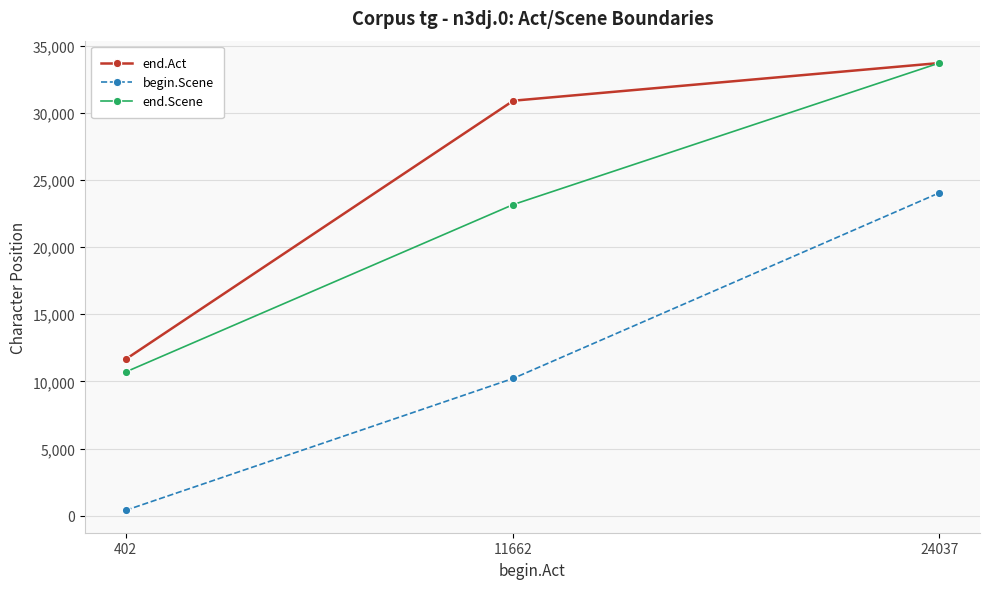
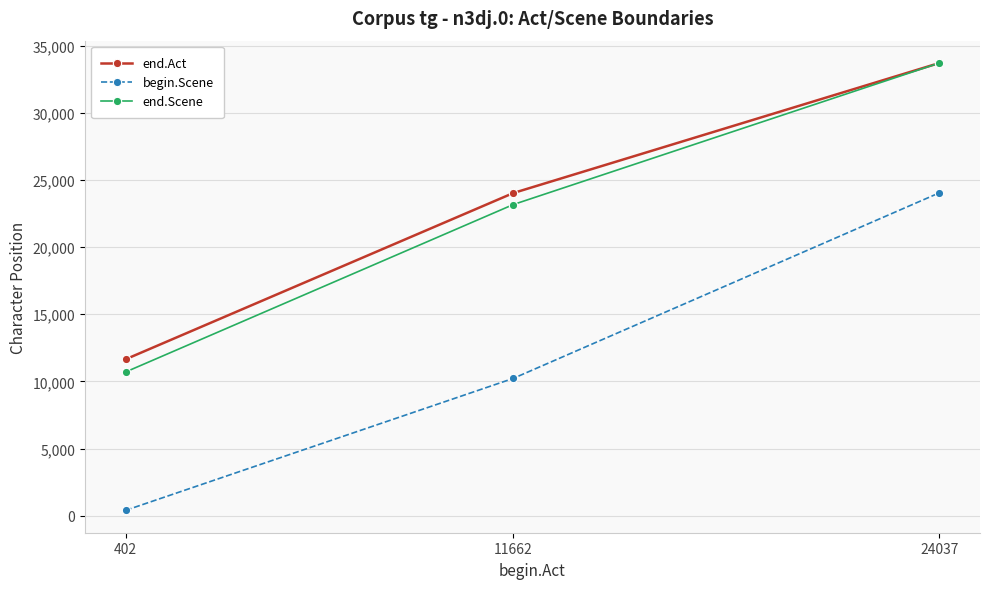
end.Act, 11662: 30,900 -> 24,000
